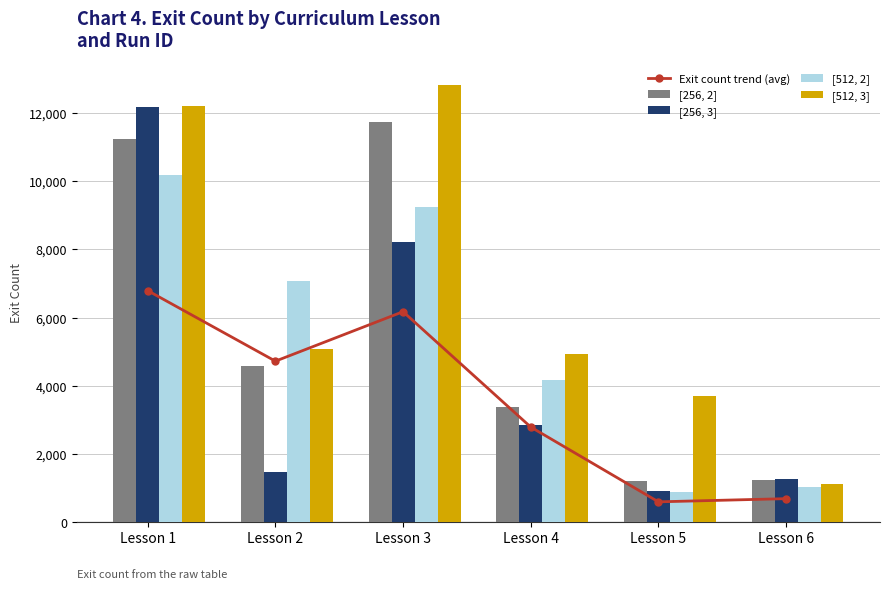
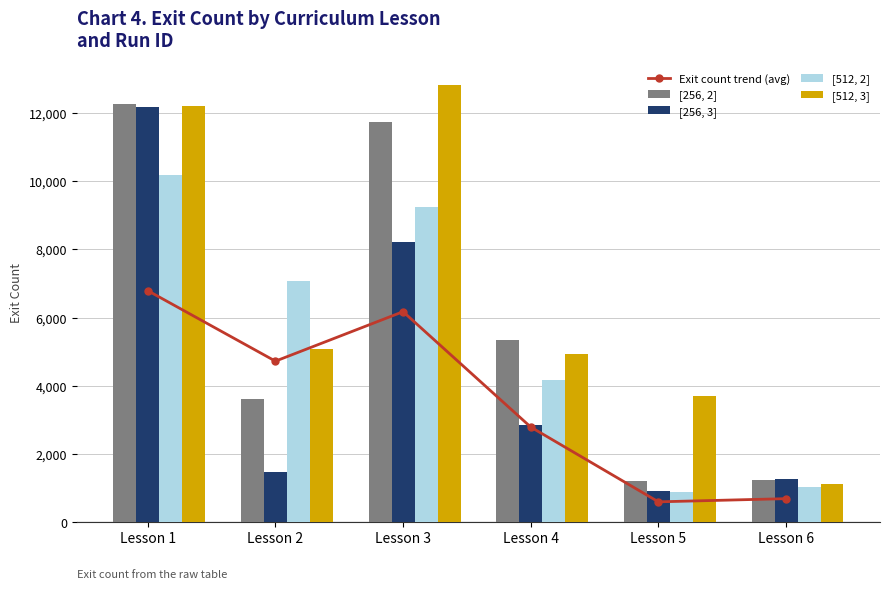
[256, 2], Lesson 1: 11,300 -> 12,300
[256, 2], Lesson 2: 4,600 -> 3,600
[256, 2], Lesson 4: 3,400 -> 5,300
